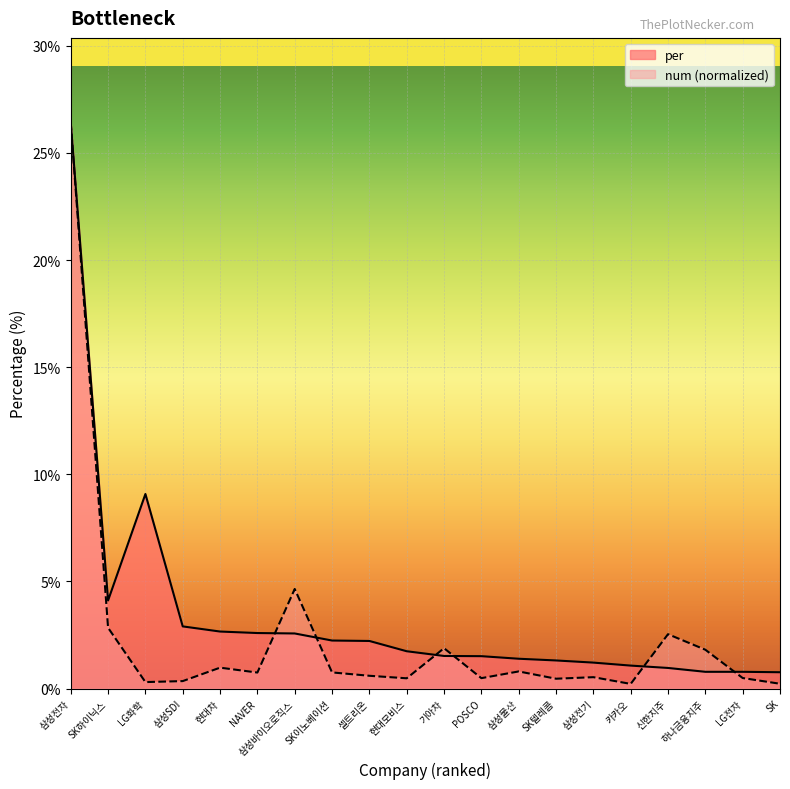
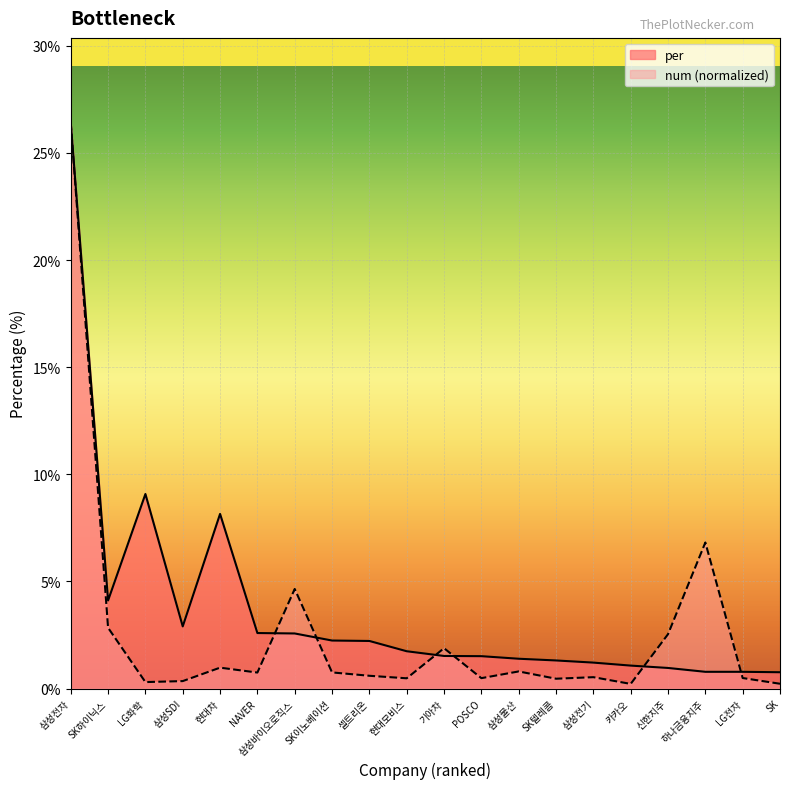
per, 현대차: 2.7% -> 8.2%
num (normalized), 하나금융지주: 1.8% -> 6.8%
